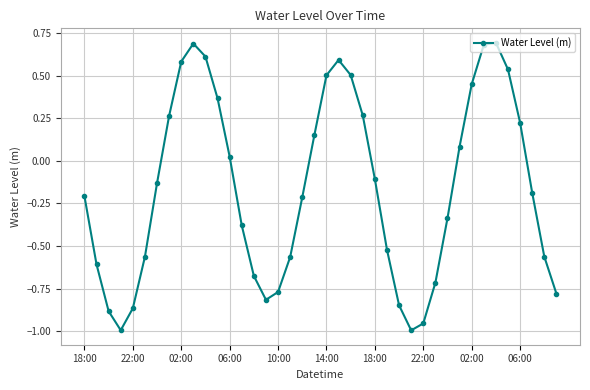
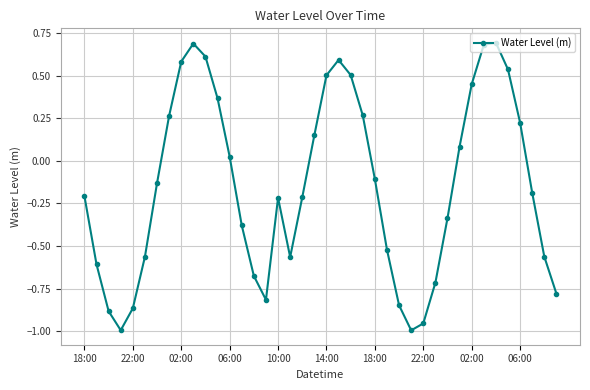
10:00: -0.77 -> -0.22
